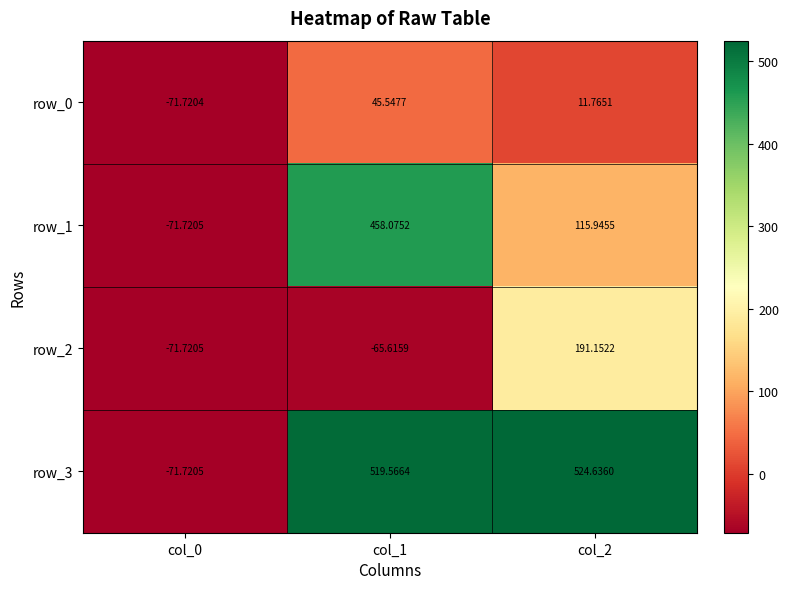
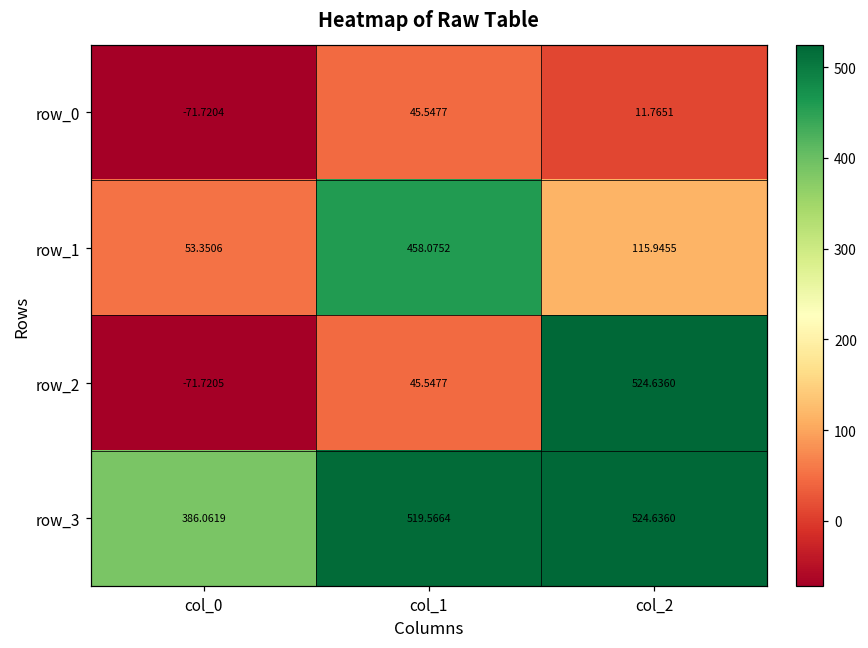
row_1, col_0: -71.7205 -> 53.3506
row_2, col_1: -65.6159 -> 45.5477
row_2, col_2: 191.1522 -> 524.6360
row_3, col_0: -71.7205 -> 386.0619
